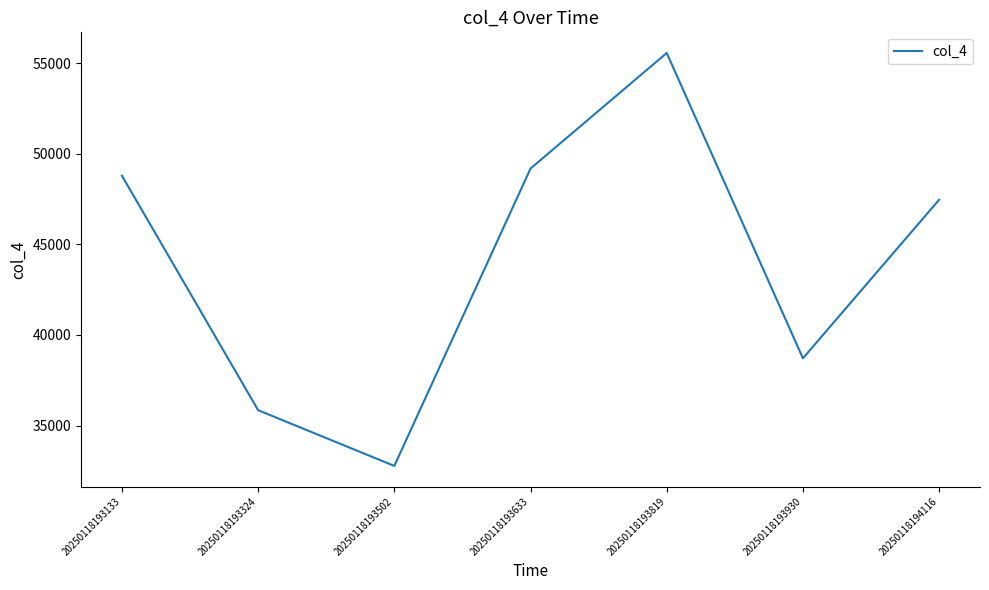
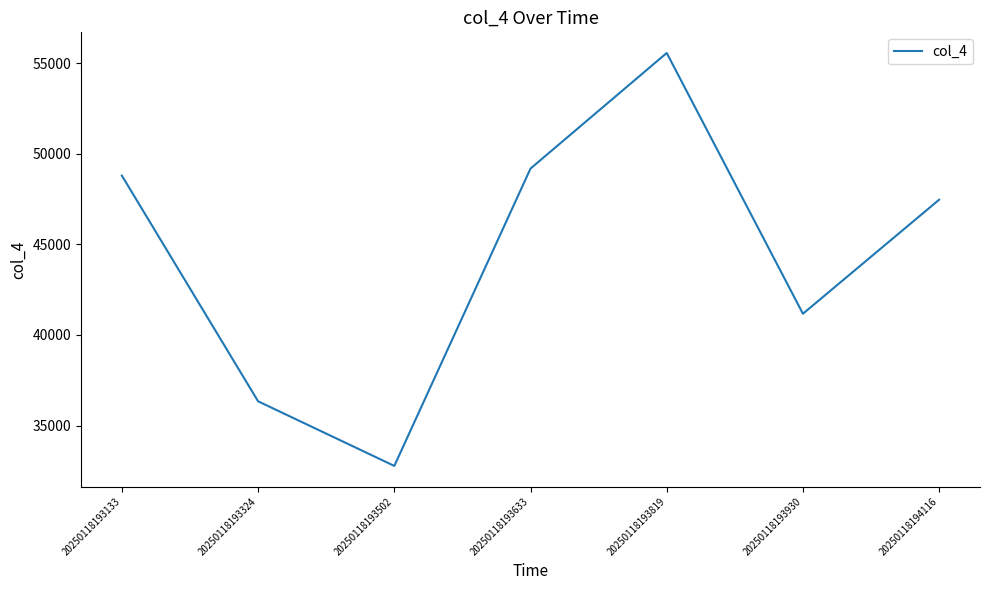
20250118193324: 35800 -> 36300
20250118193930: 38700 -> 41200
